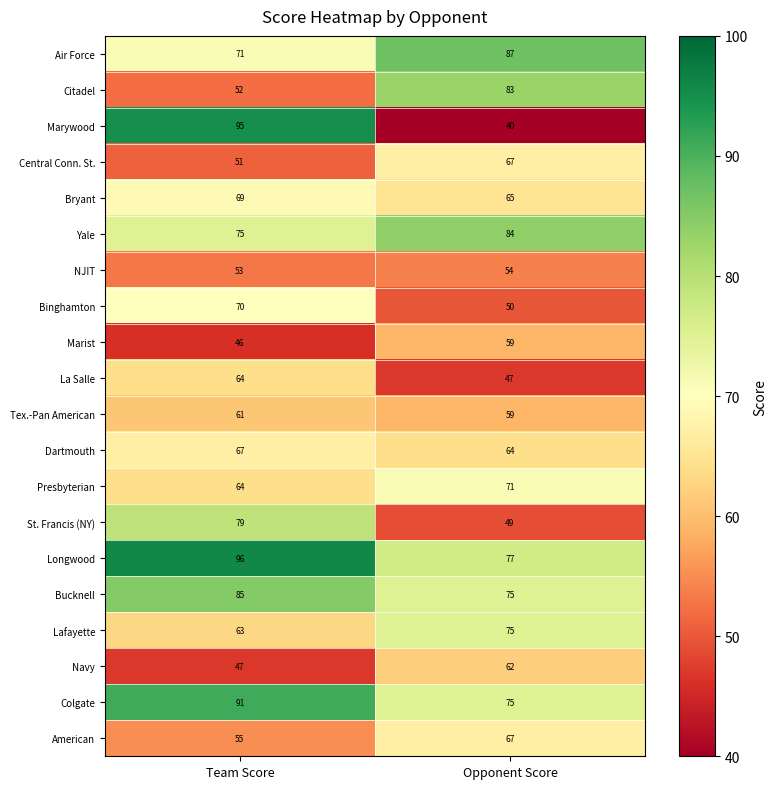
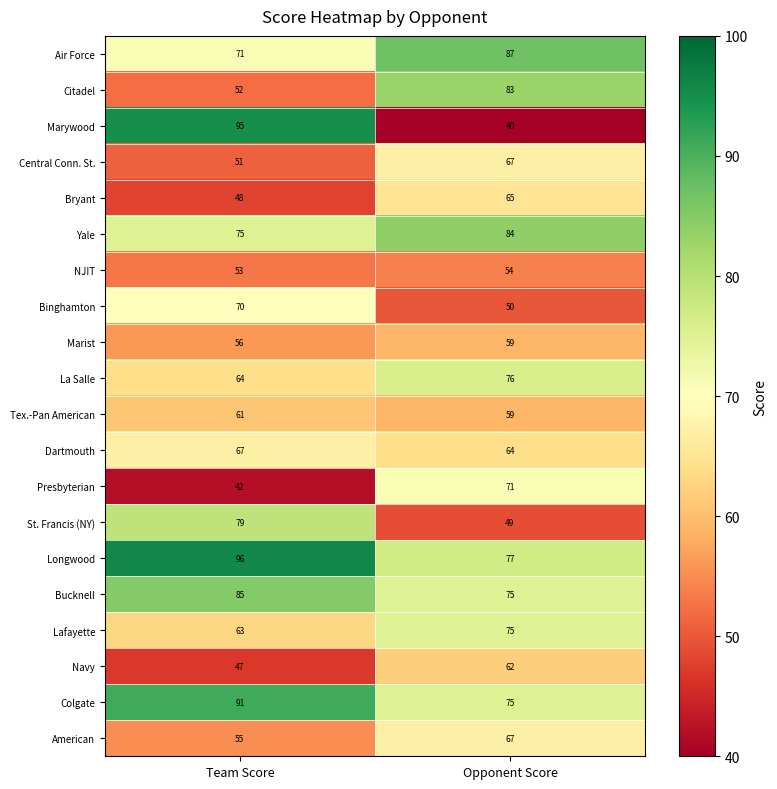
Bryant, Team Score: 69 -> 48
Marist, Team Score: 46 -> 56
La Salle, Opponent Score: 47 -> 76
Presbyterian, Team Score: 64 -> 42
